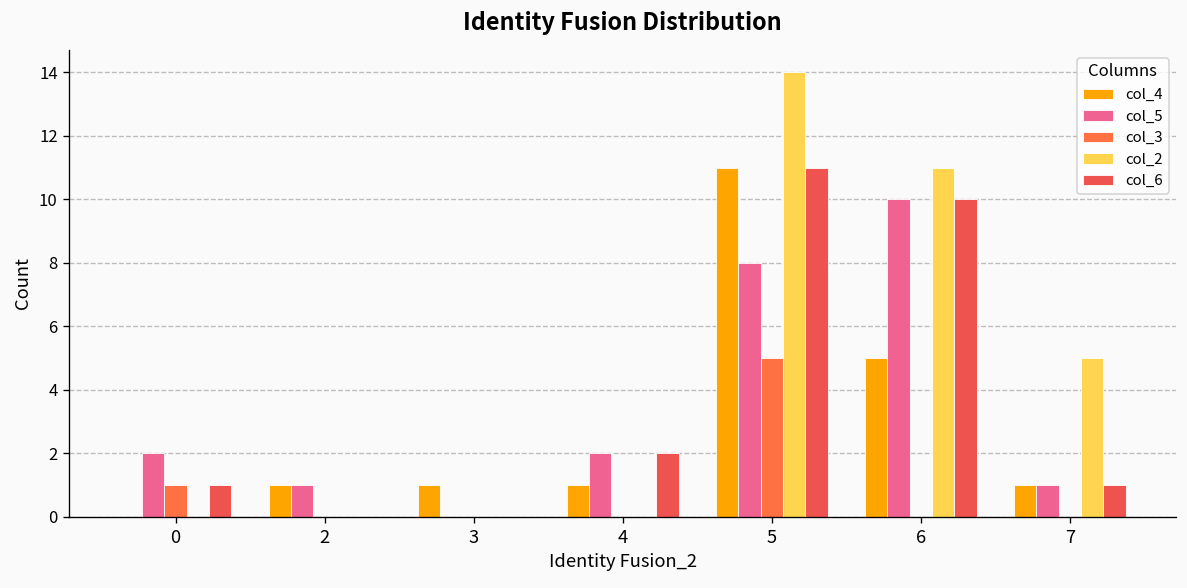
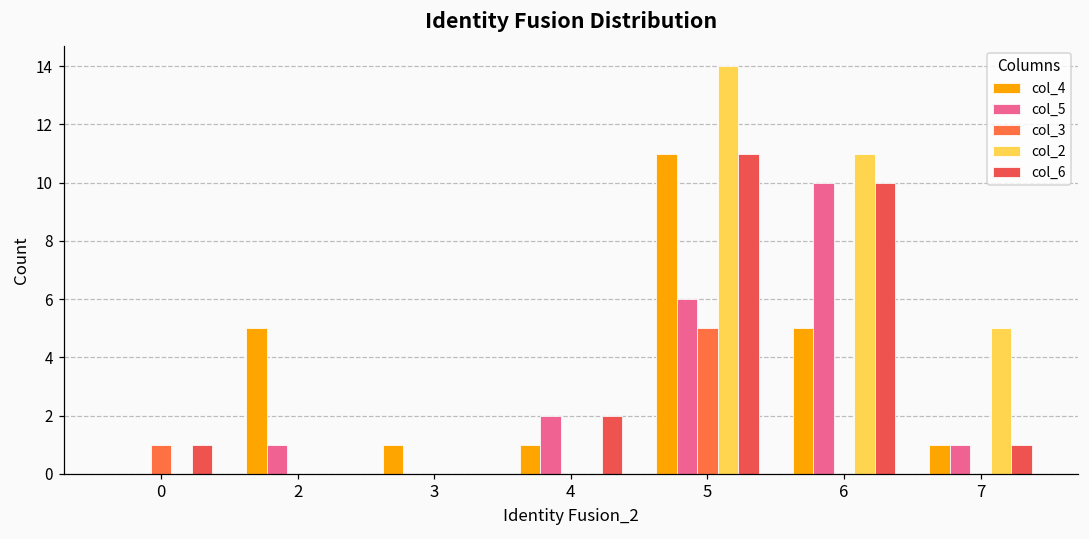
col_5, 0: 2 -> 0
col_4, 2: 1 -> 5
col_5, 5: 8 -> 6
